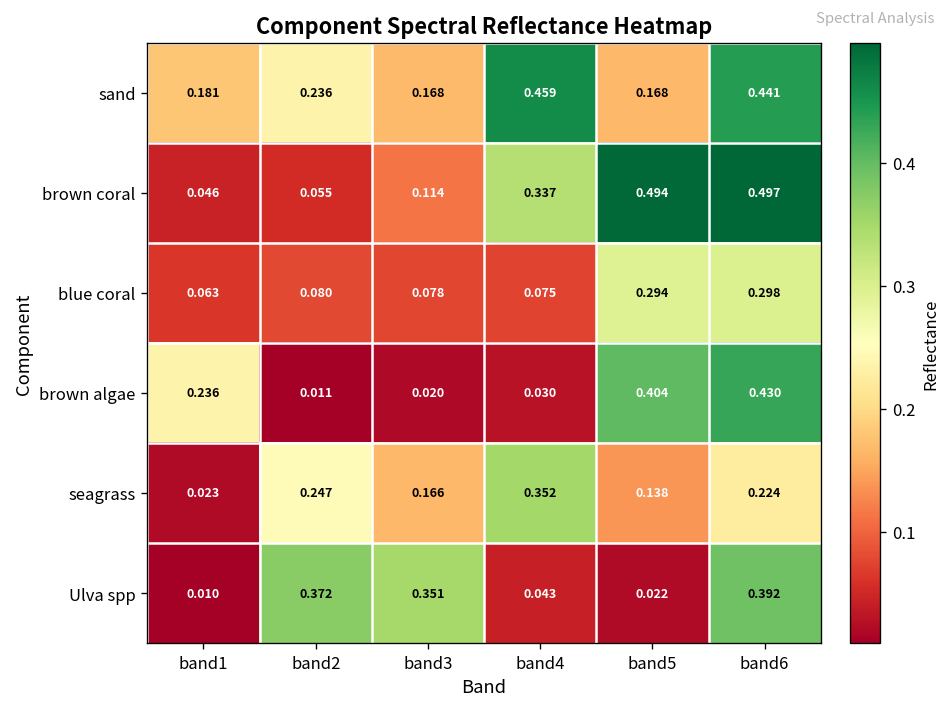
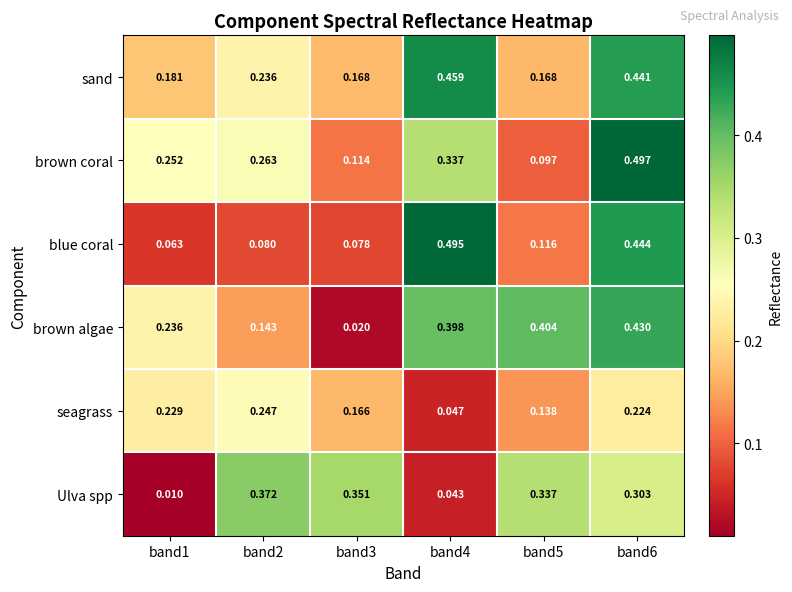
brown coral, band1: 0.046 -> 0.252
brown coral, band2: 0.055 -> 0.263
brown coral, band5: 0.494 -> 0.097
blue coral, band4: 0.075 -> 0.495
blue coral, band5: 0.294 -> 0.116
blue coral, band6: 0.298 -> 0.444
brown algae, band2: 0.011 -> 0.143
brown algae, band4: 0.030 -> 0.398
seagrass, band1: 0.023 -> 0.229
seagrass, band4: 0.352 -> 0.047
Ulva spp, band5: 0.022 -> 0.337
Ulva spp, band6: 0.392 -> 0.303
